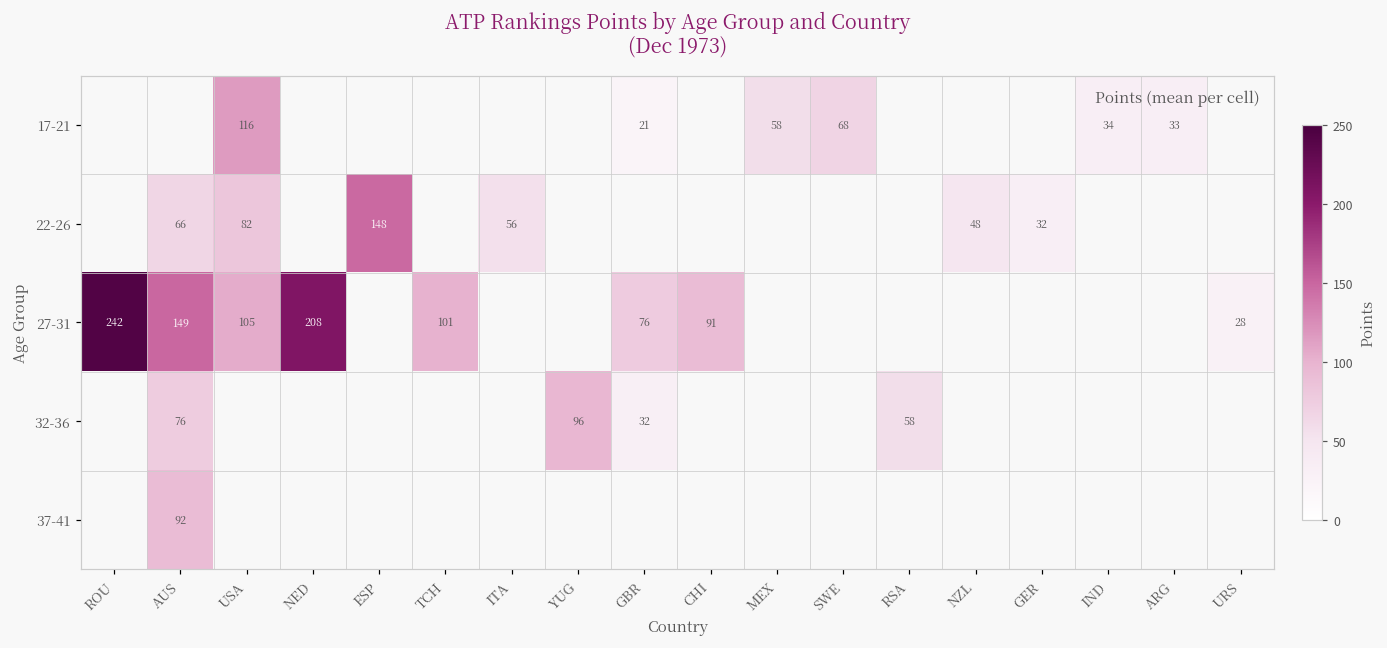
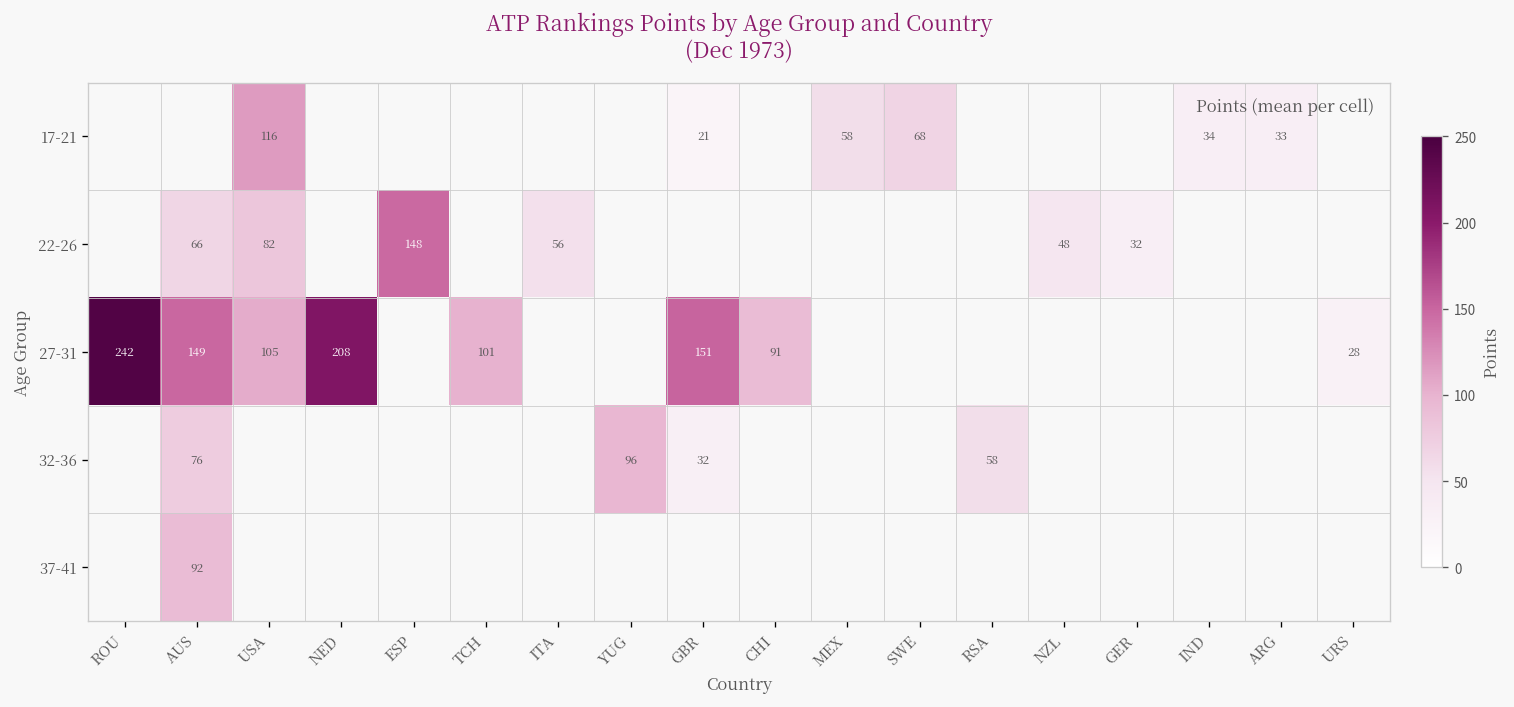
27-31, GBR: 76 -> 151
